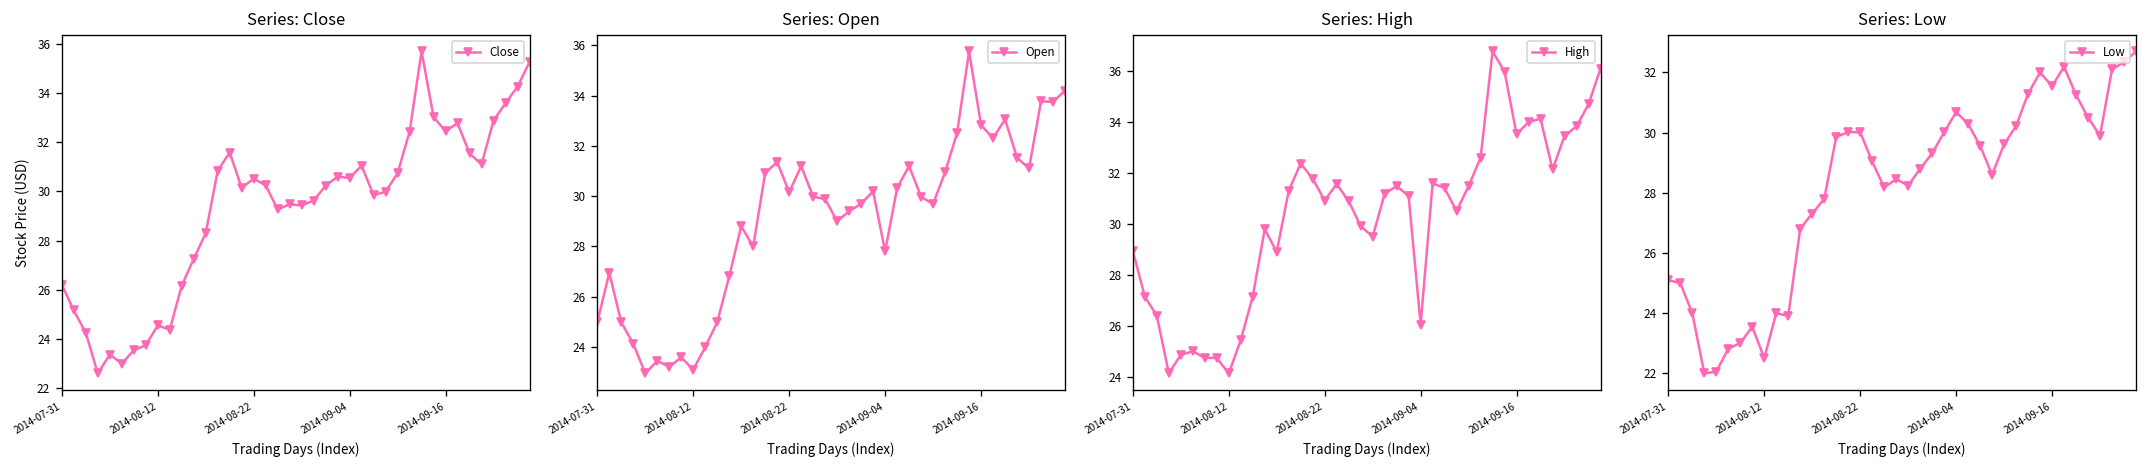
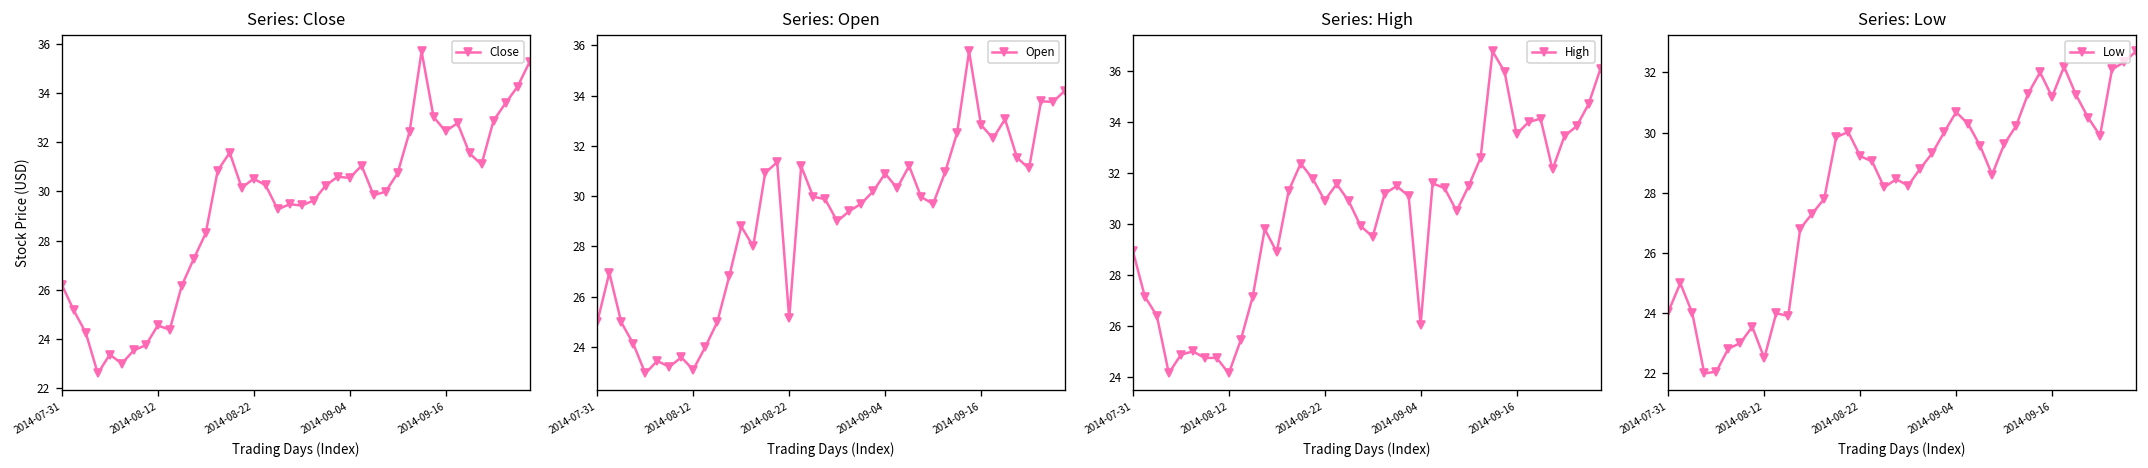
Series: Open, 2014-08-22: 30.2 -> 25.1
Series: Open, 2014-09-04: 27.8 -> 30.9
Series: Low, 2014-07-31: 25.1 -> 24.1
Series: Low, 2014-08-22: 30.0 -> 29.2
Series: Low, 2014-09-16: 31.5 -> 31.2
